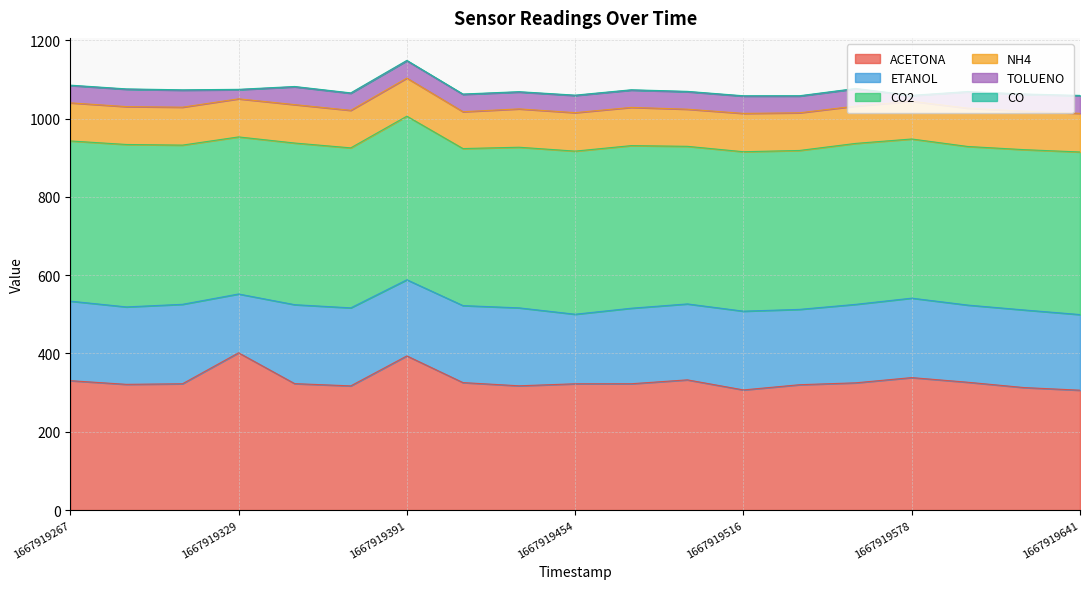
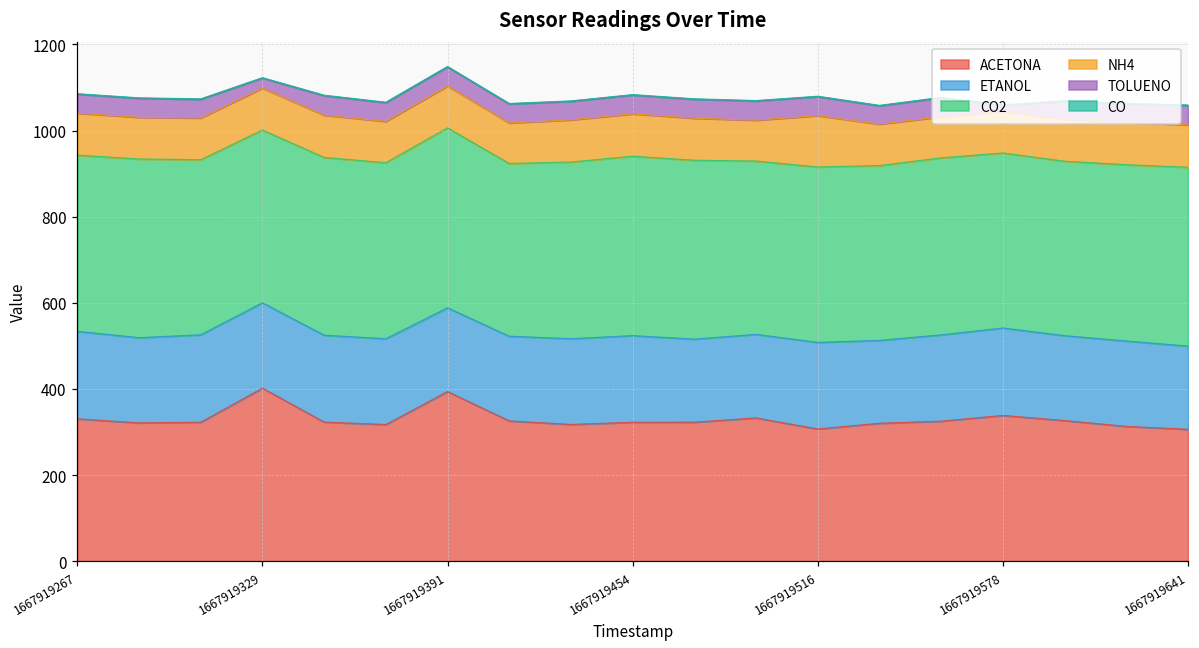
ETANOL, 1667919329: 150 -> 200
ETANOL, 1667919454: 180 -> 200
NH4, 1667919516: 100 -> 120
